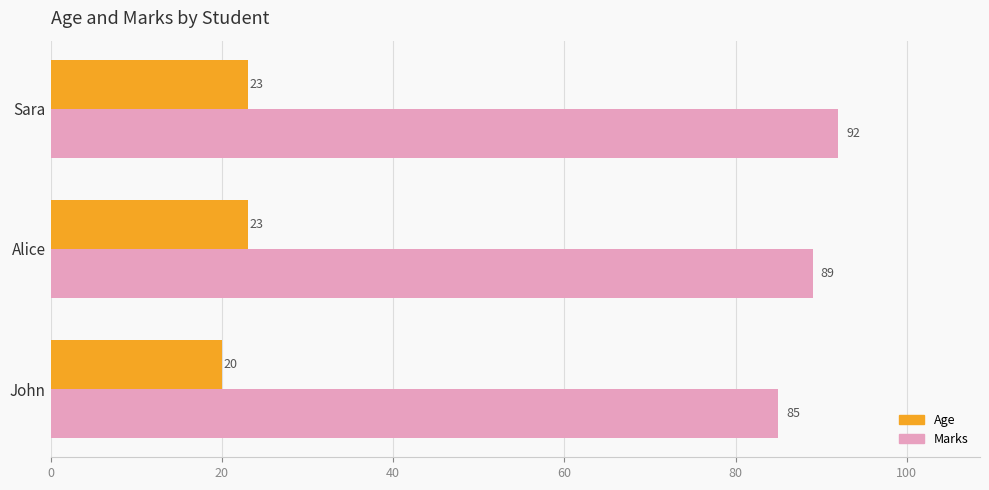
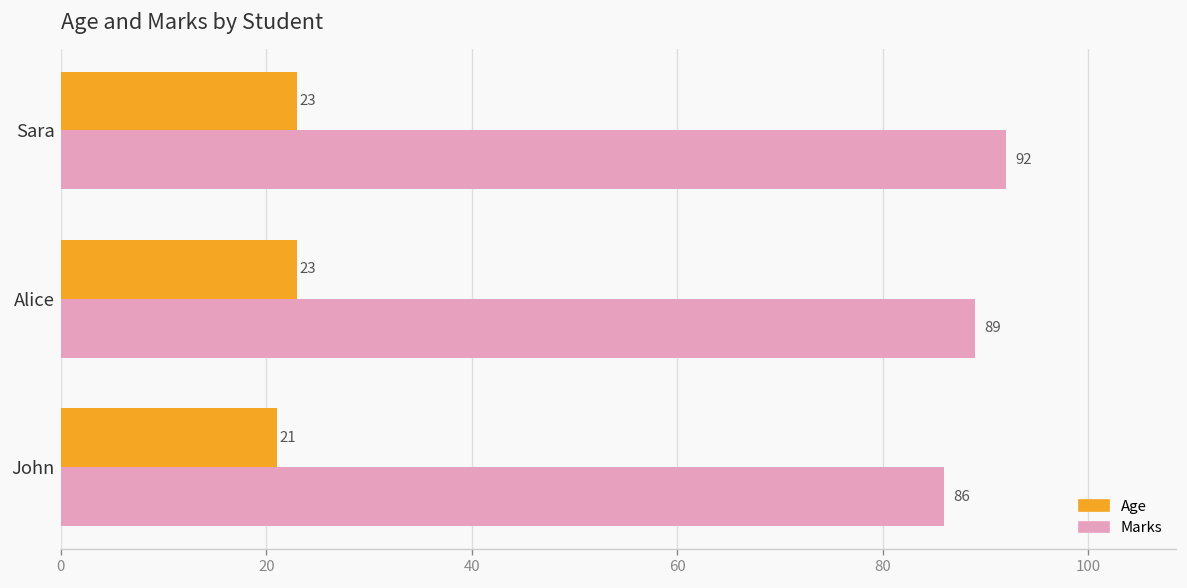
Age, John: 20 -> 21
Marks, John: 85 -> 86
